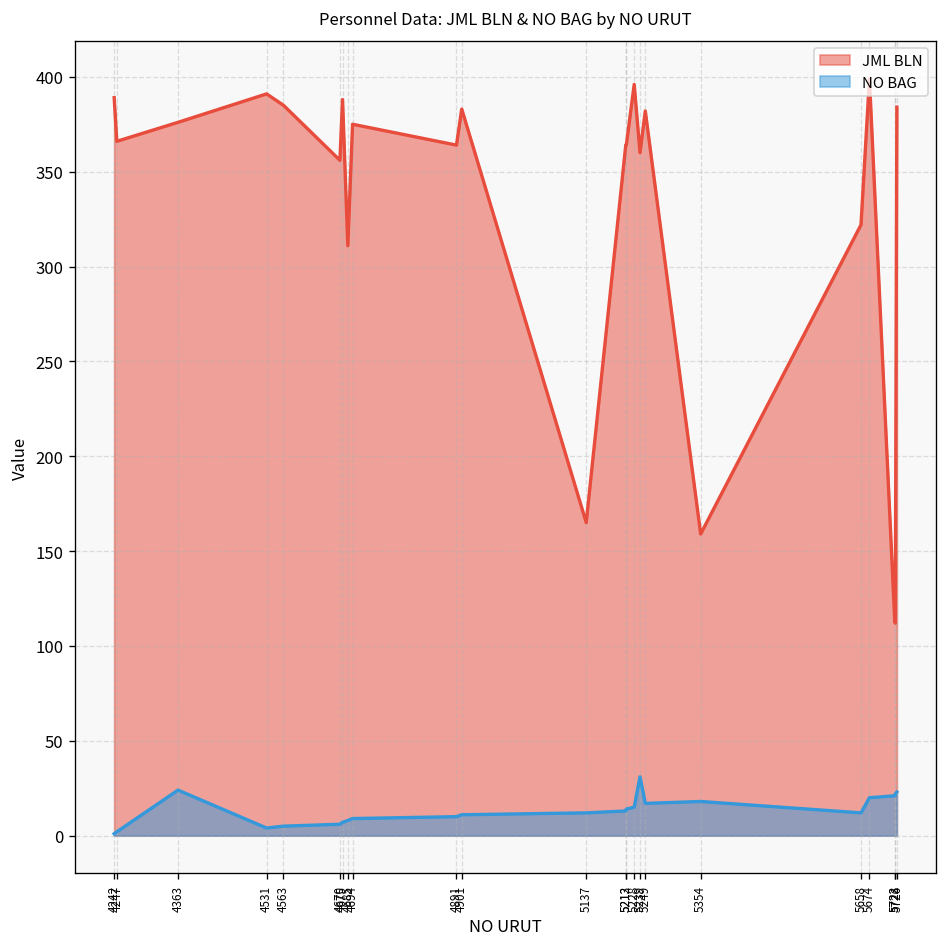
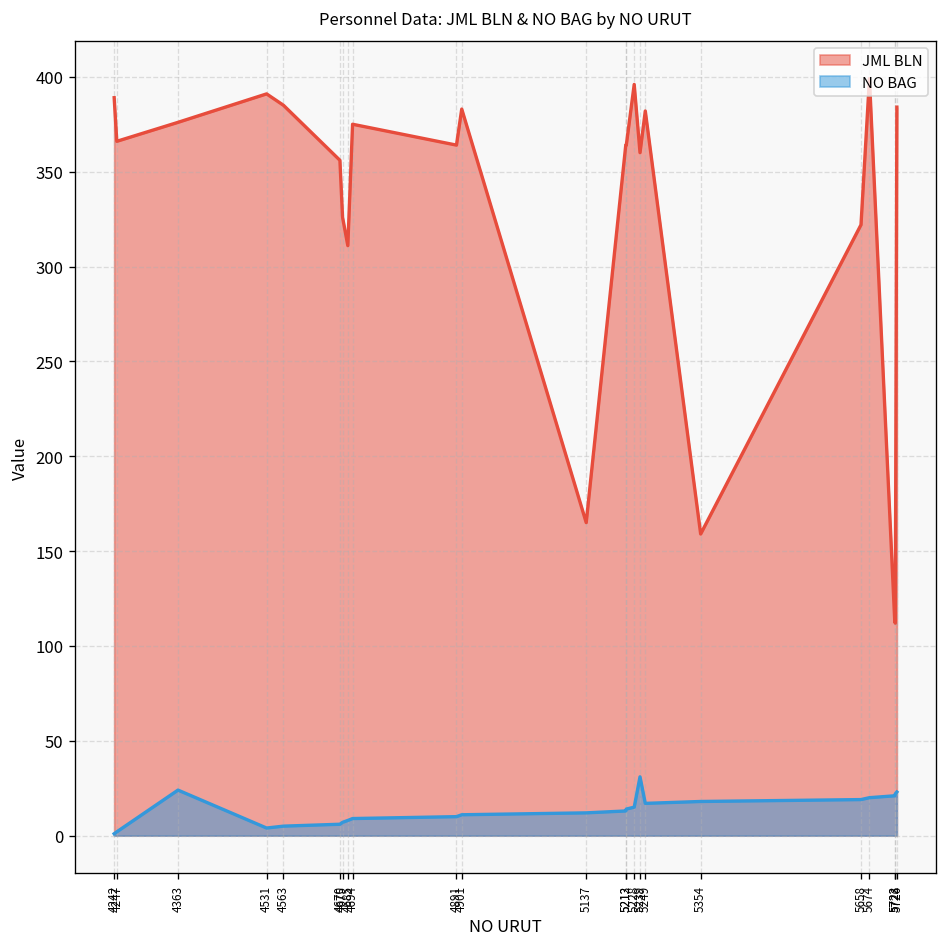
JML BLN, 4675: 388 -> 326
NO BAG, 5658: 12 -> 19
